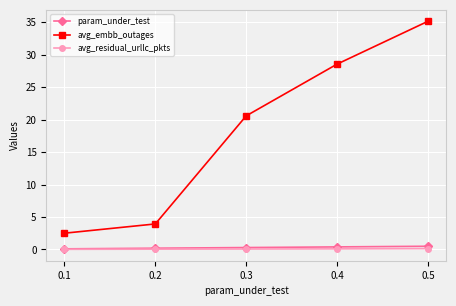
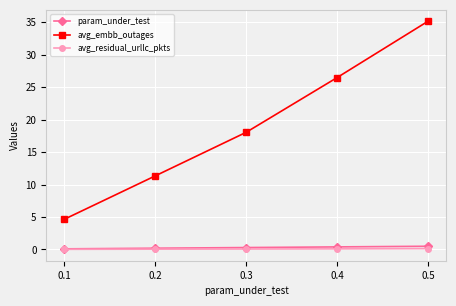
avg_embb_outages, 0.1: 3 -> 5
avg_embb_outages, 0.2: 4 -> 11
avg_embb_outages, 0.3: 21 -> 18
avg_embb_outages, 0.4: 29 -> 26
